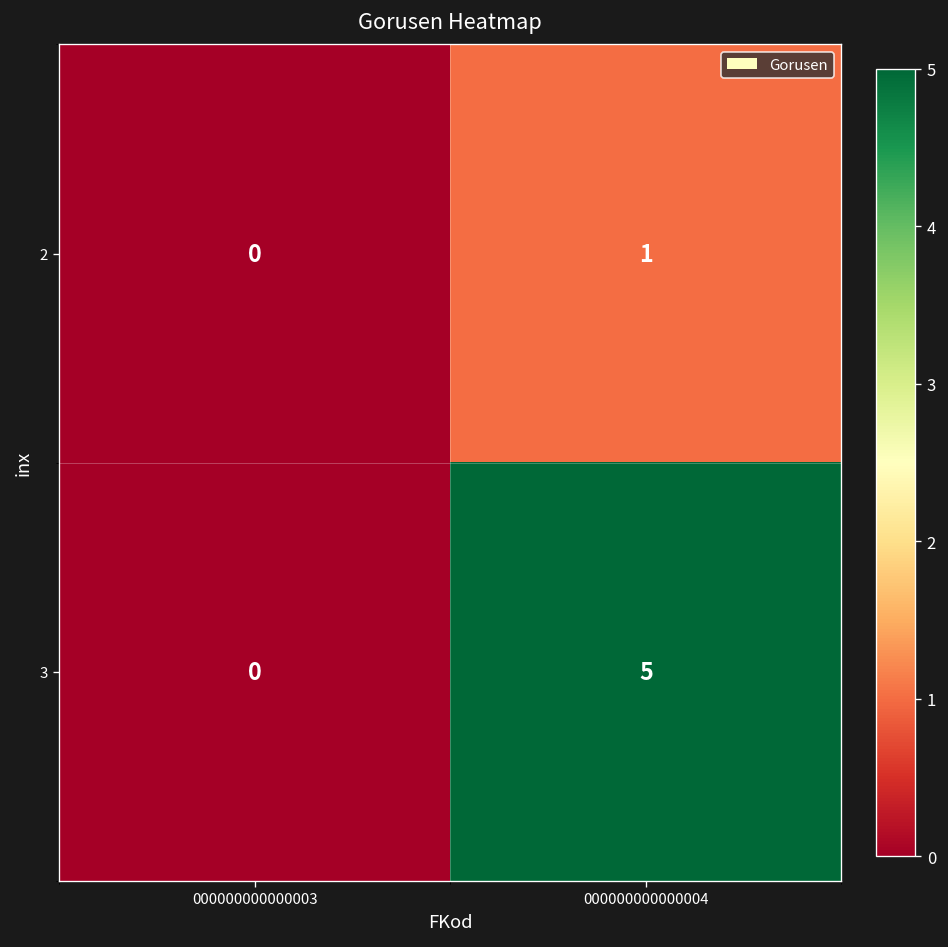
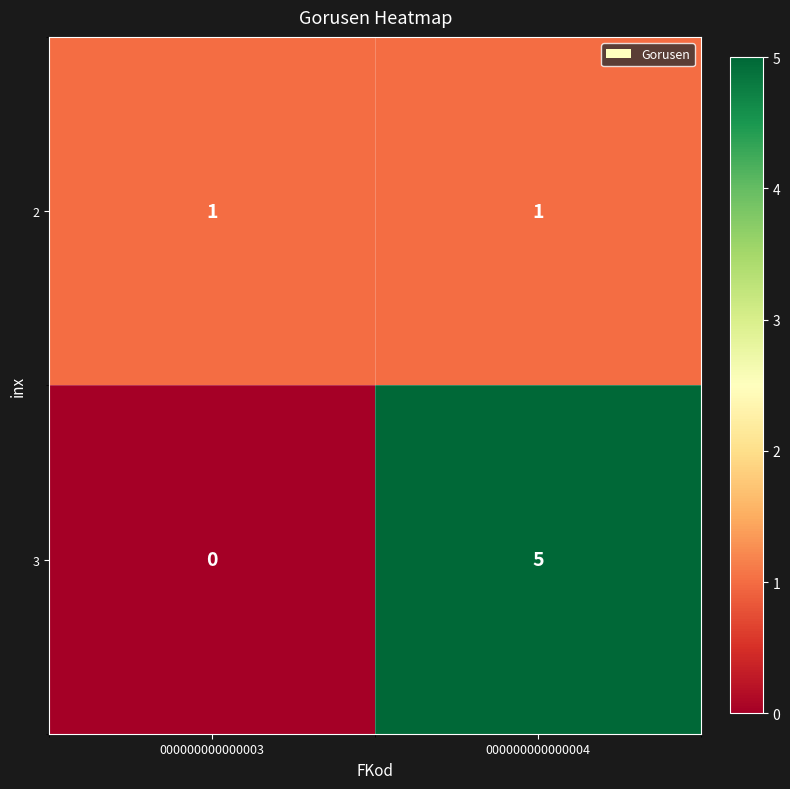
2, 000000000000003: 0 -> 1
